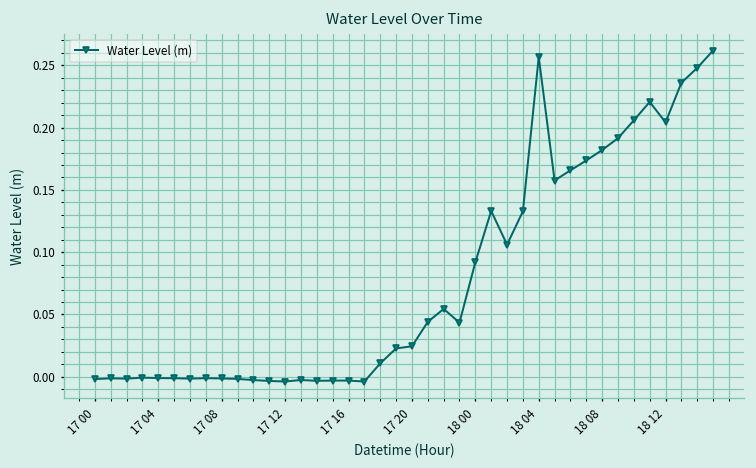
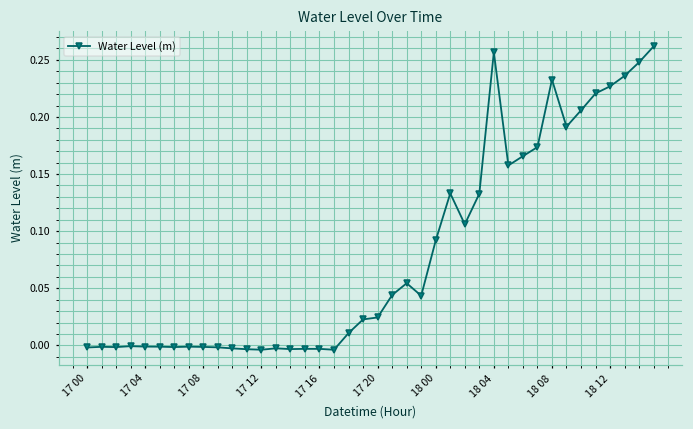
18 08: 0.182 -> 0.233
18 12: 0.204 -> 0.227
